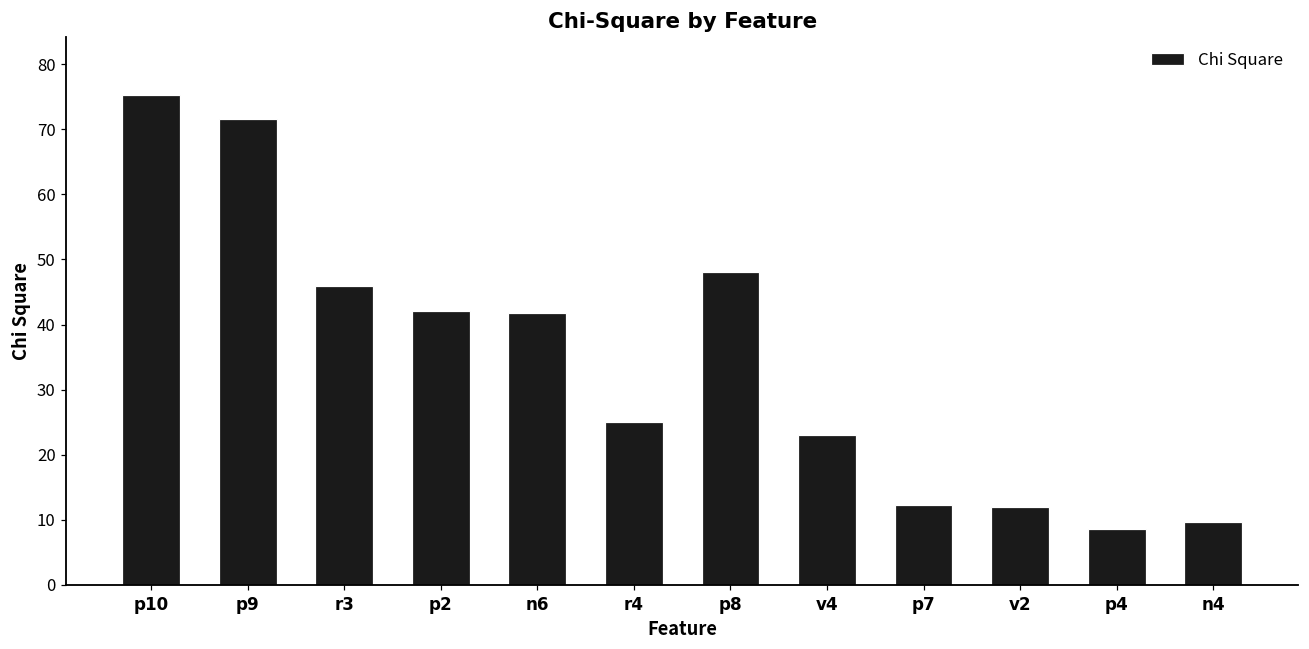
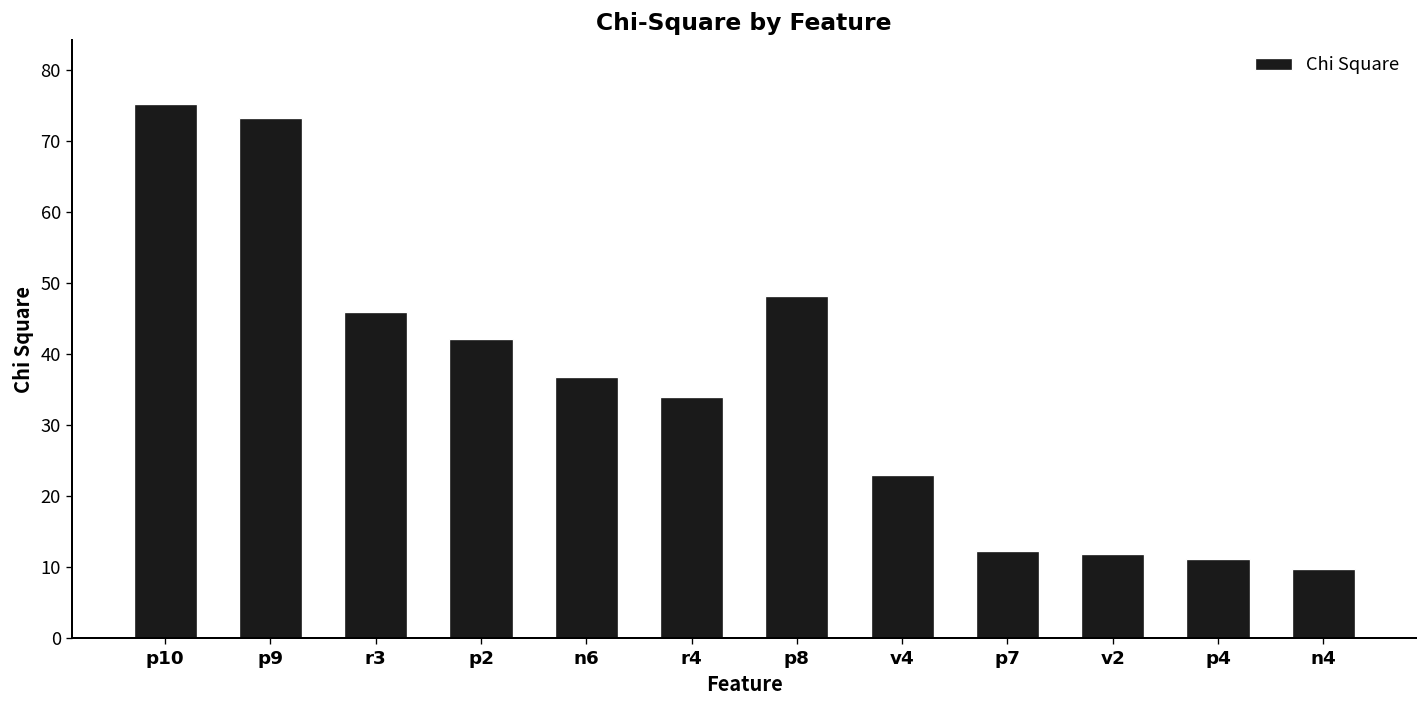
p9: 72 -> 73
n6: 42 -> 37
r4: 25 -> 34
p4: 9 -> 11
